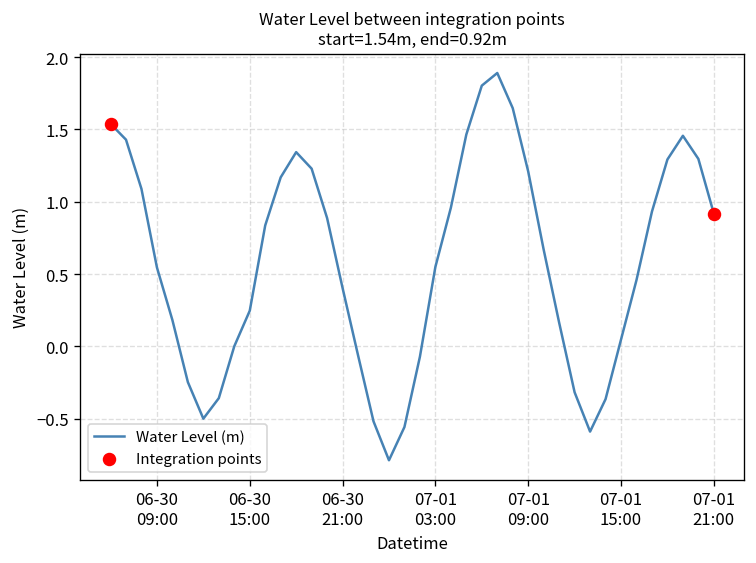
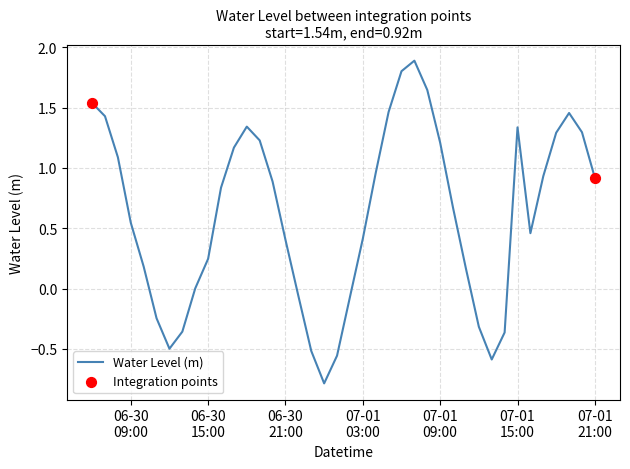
Water Level (m), 07-01 03:00: 0.55 -> 0.41
Water Level (m), 07-01 15:00: 0.05 -> 1.34
